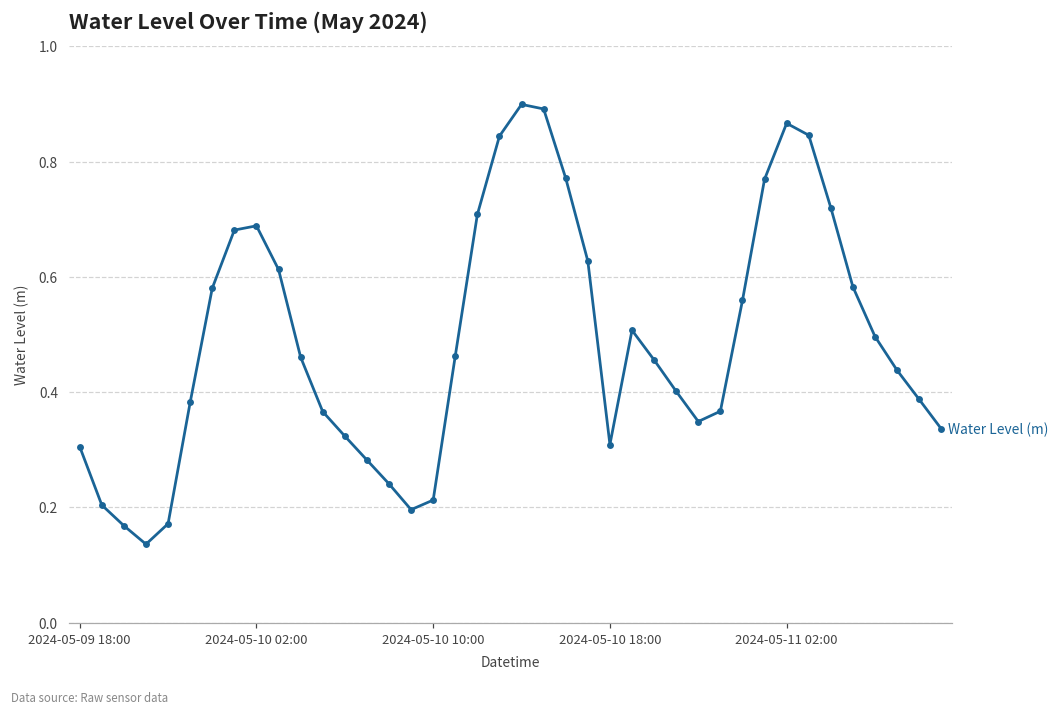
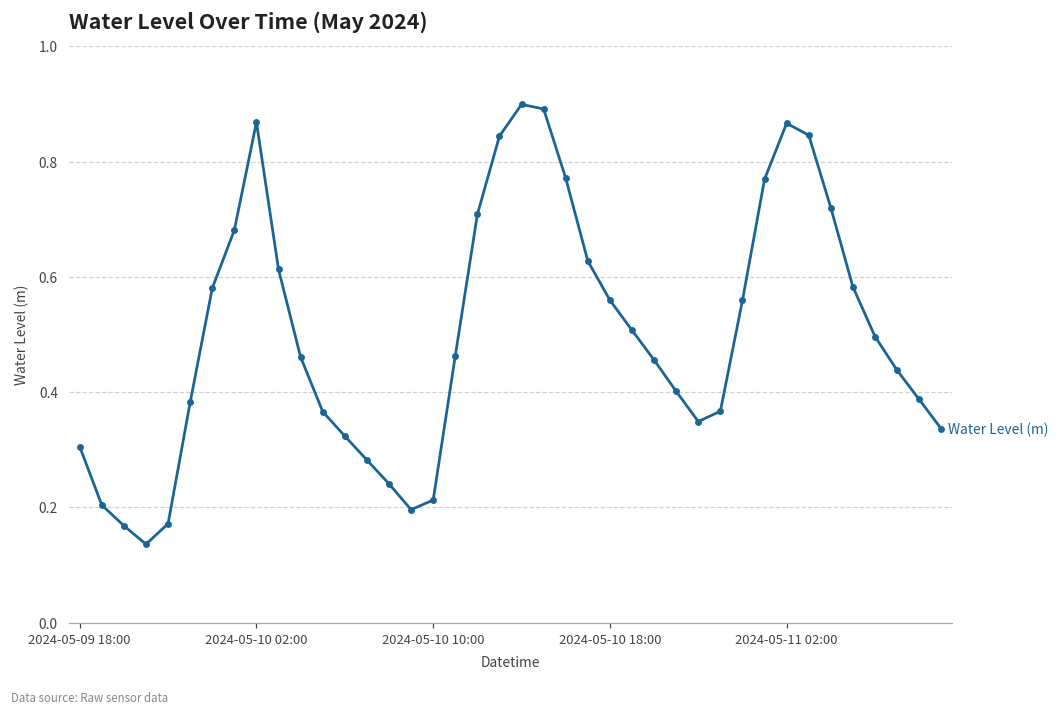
2024-05-10 02:00: 0.69 -> 0.87
2024-05-10 18:00: 0.31 -> 0.56
